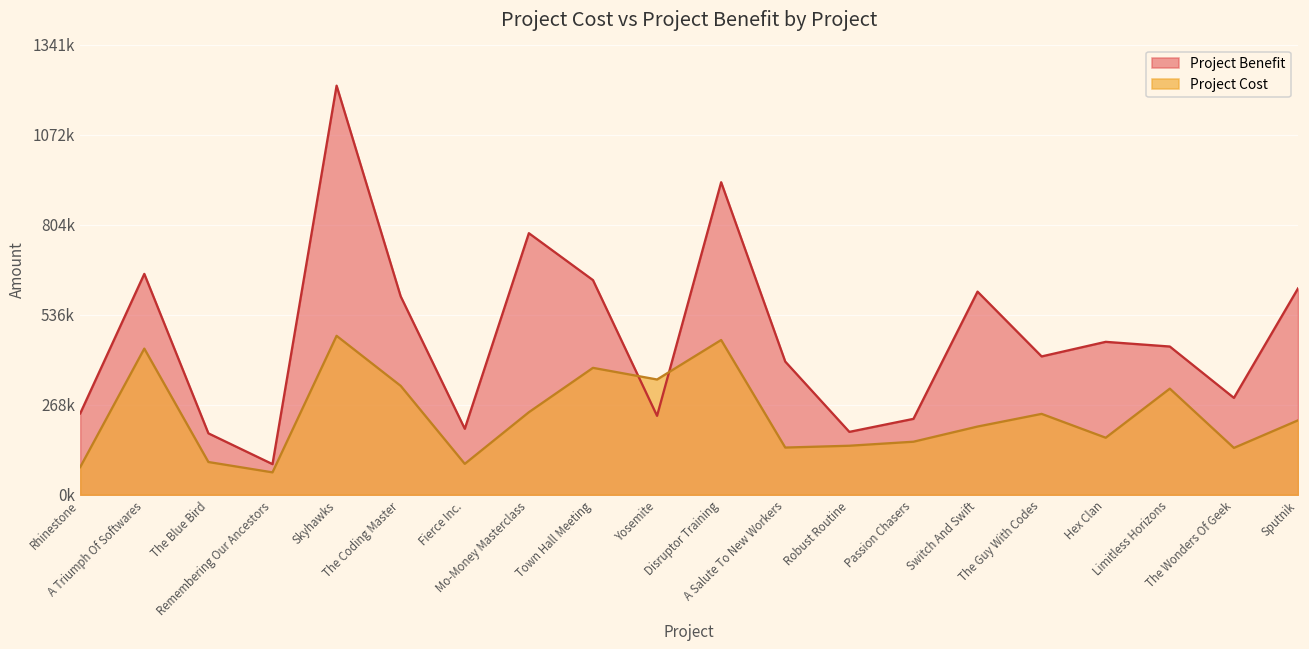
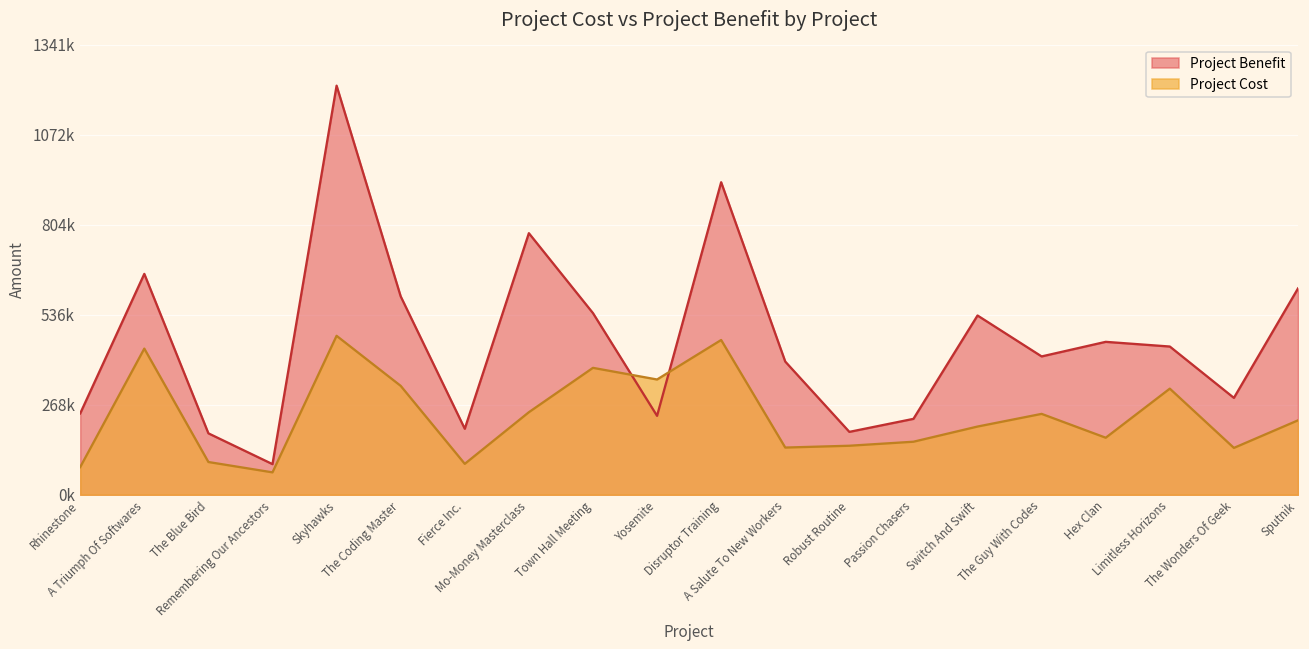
Project Benefit, Town Hall Meeting: 640000 -> 540000
Project Benefit, Switch And Swift: 610000 -> 530000
